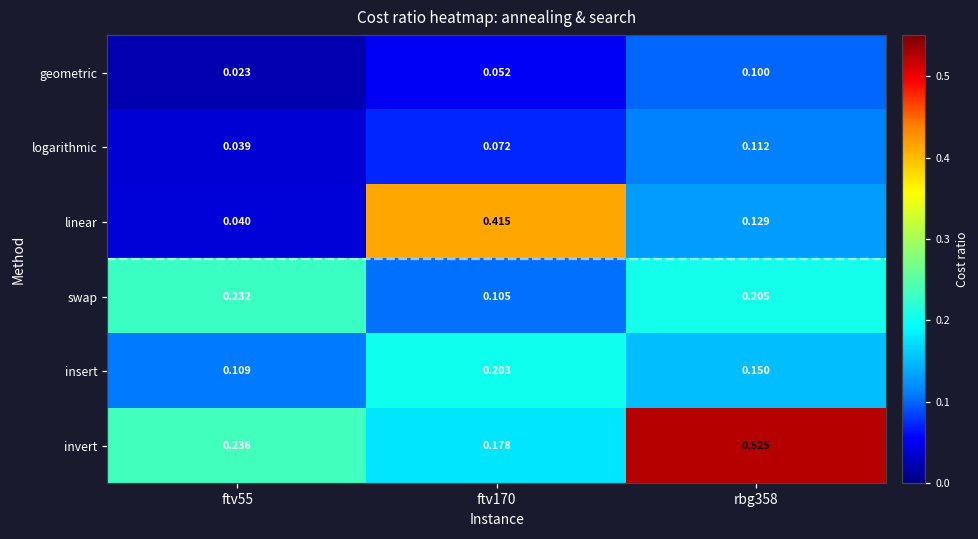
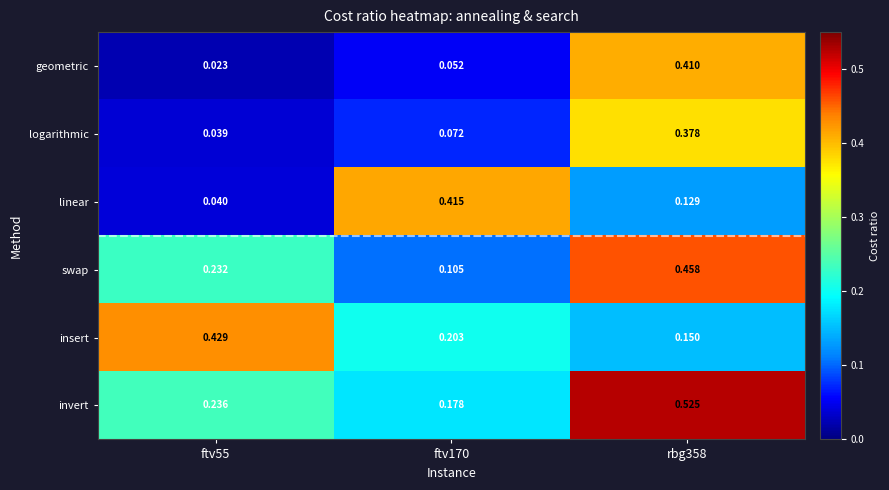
geometric, rbg358: 0.100 -> 0.410
logarithmic, rbg358: 0.112 -> 0.378
swap, rbg358: 0.205 -> 0.458
insert, ftv55: 0.109 -> 0.429
